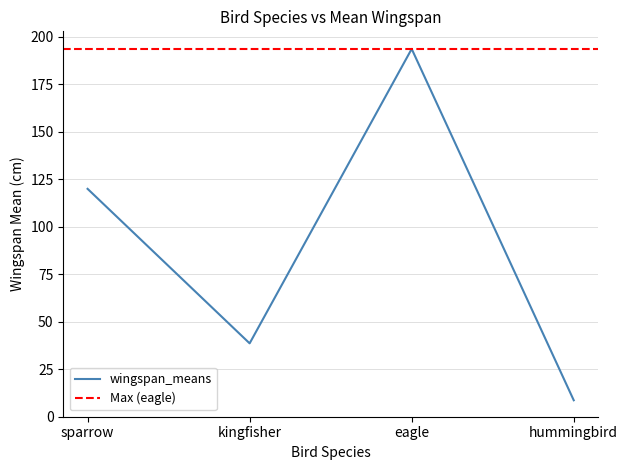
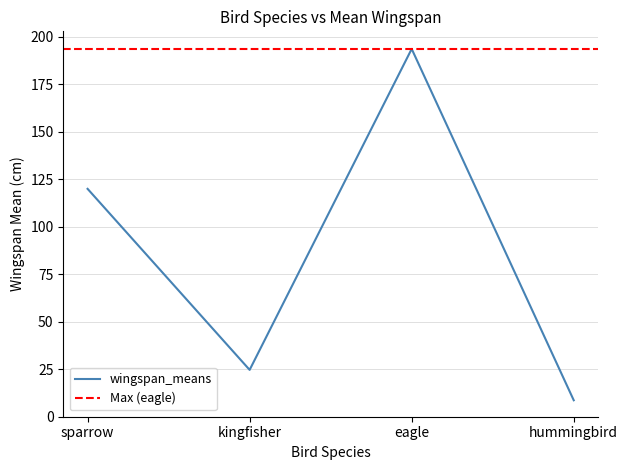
kingfisher: 39 -> 25
